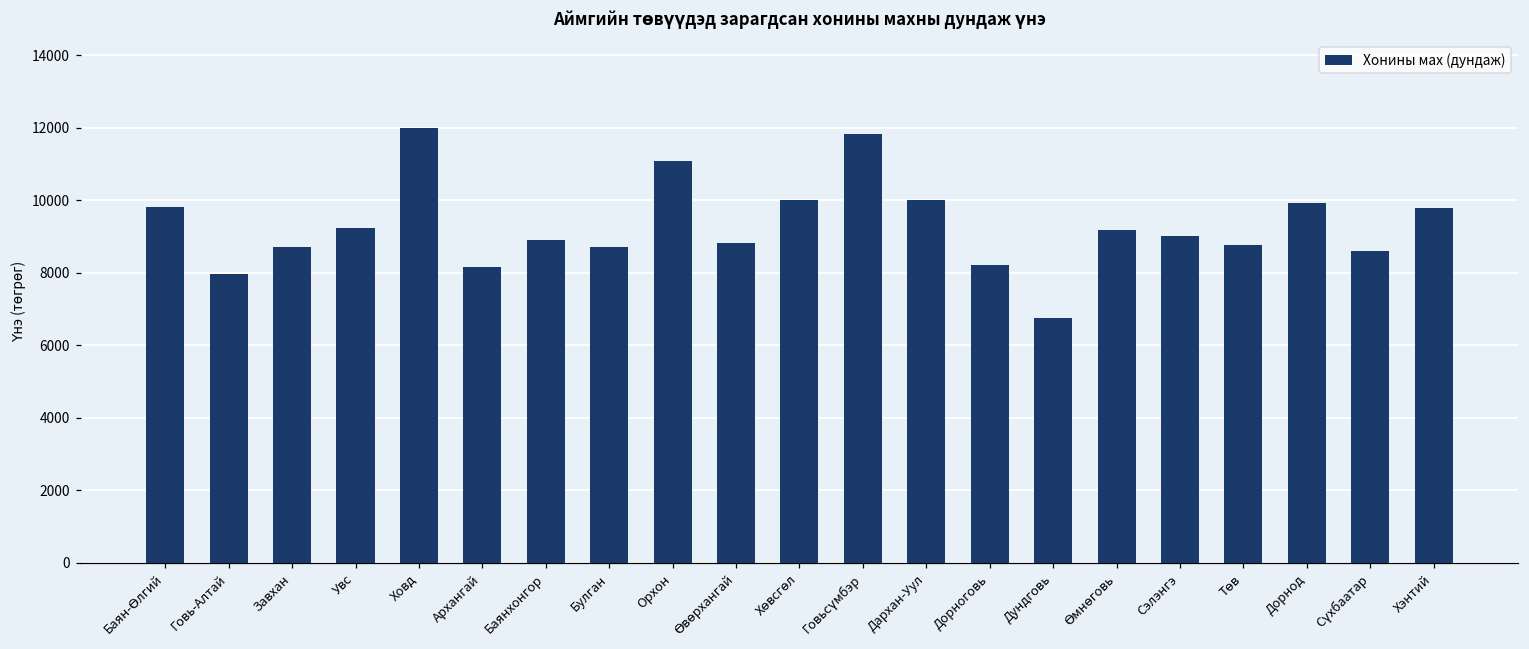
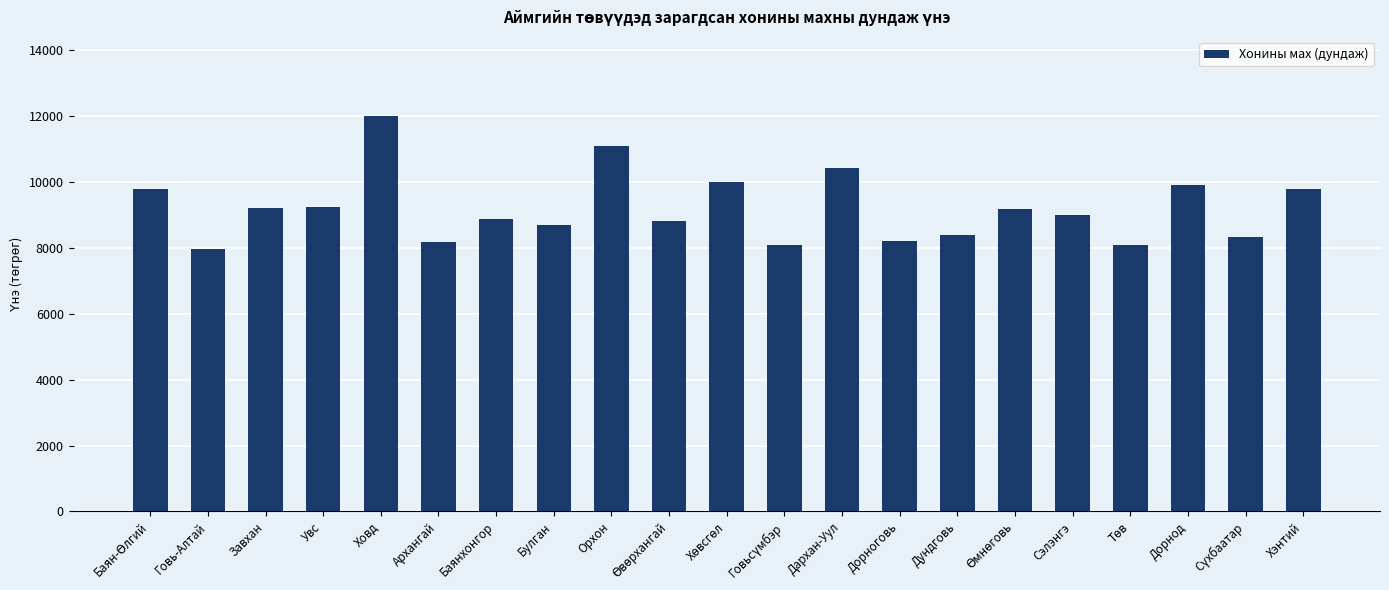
Завхан: 8700 -> 9200
Говьсүмбэр: 11800 -> 8100
Дархан-Уул: 10000 -> 10400
Дундговь: 6800 -> 8400
Төв: 8800 -> 8100
Сүхбаатар: 8600 -> 8300
